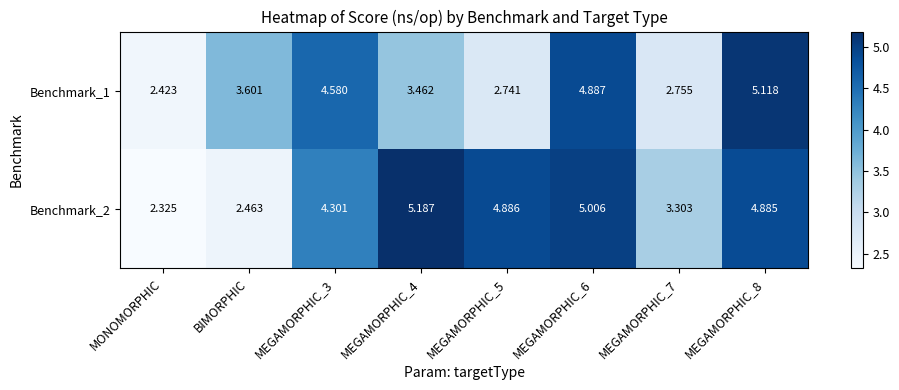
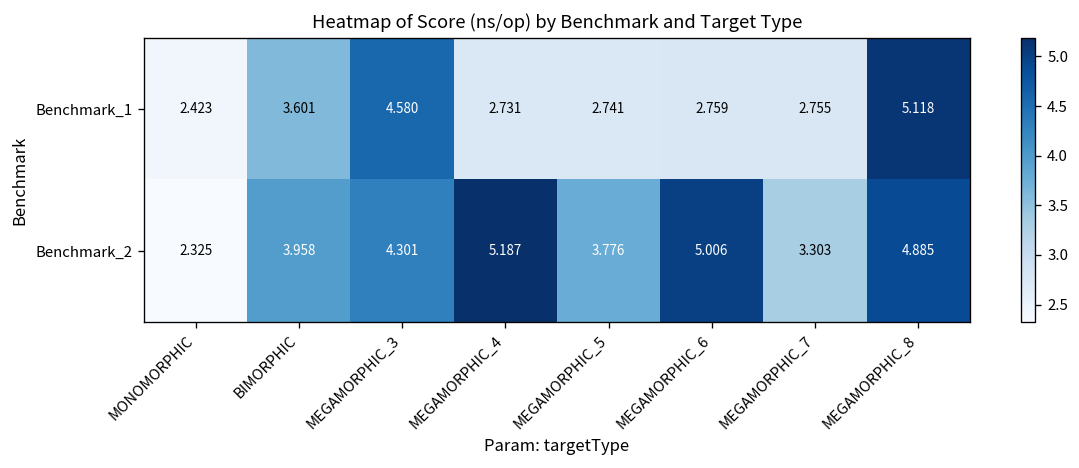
Benchmark_1, MEGAMORPHIC_4: 3.462 -> 2.731
Benchmark_1, MEGAMORPHIC_6: 4.887 -> 2.759
Benchmark_2, BIMORPHIC: 2.463 -> 3.958
Benchmark_2, MEGAMORPHIC_5: 4.886 -> 3.776
